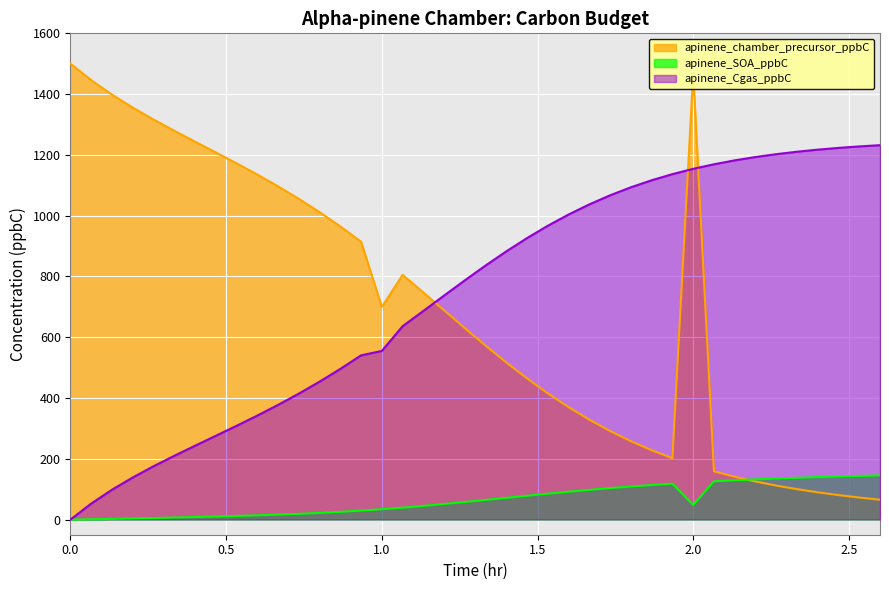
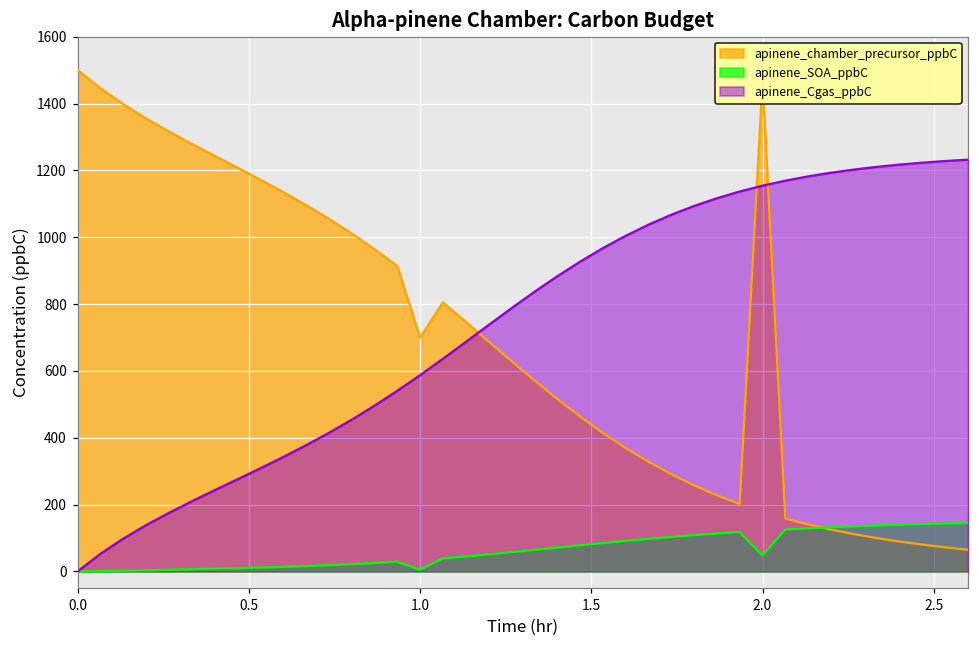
apinene_SOA_ppbC, 1.0: 30 -> 10
apinene_Cgas_ppbC, 1.0: 550 -> 590
